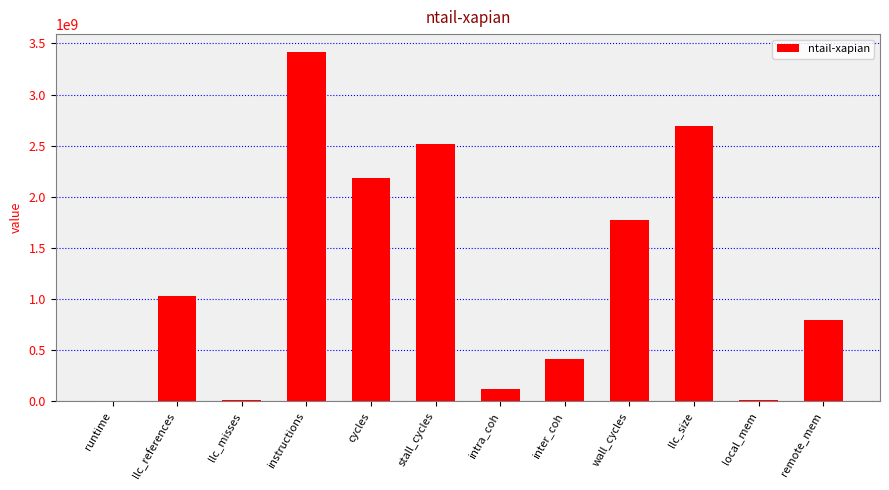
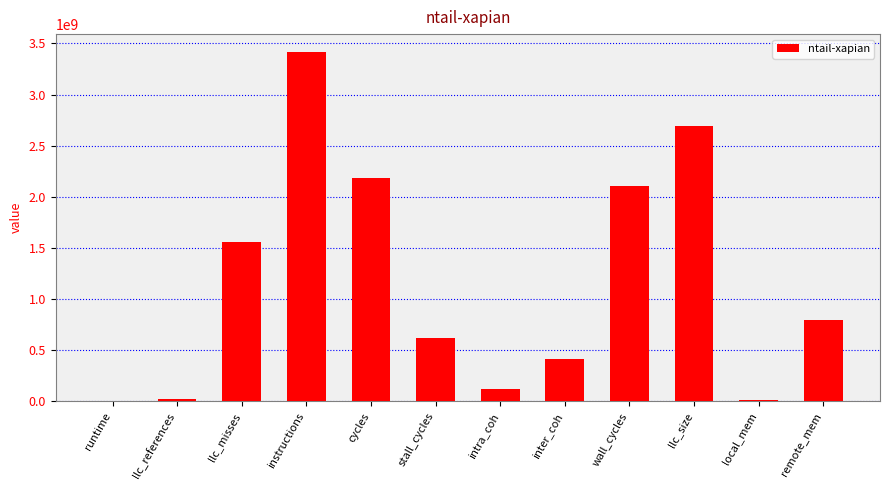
llc_references: 1030000000 -> 30000000
llc_misses: 10000000 -> 1560000000
stall_cycles: 2520000000 -> 620000000
wall_cycles: 1770000000 -> 2100000000
